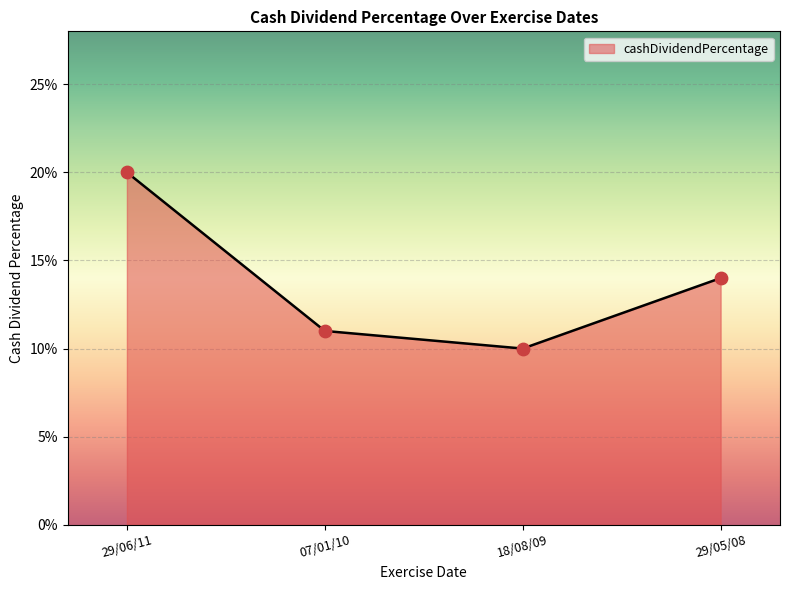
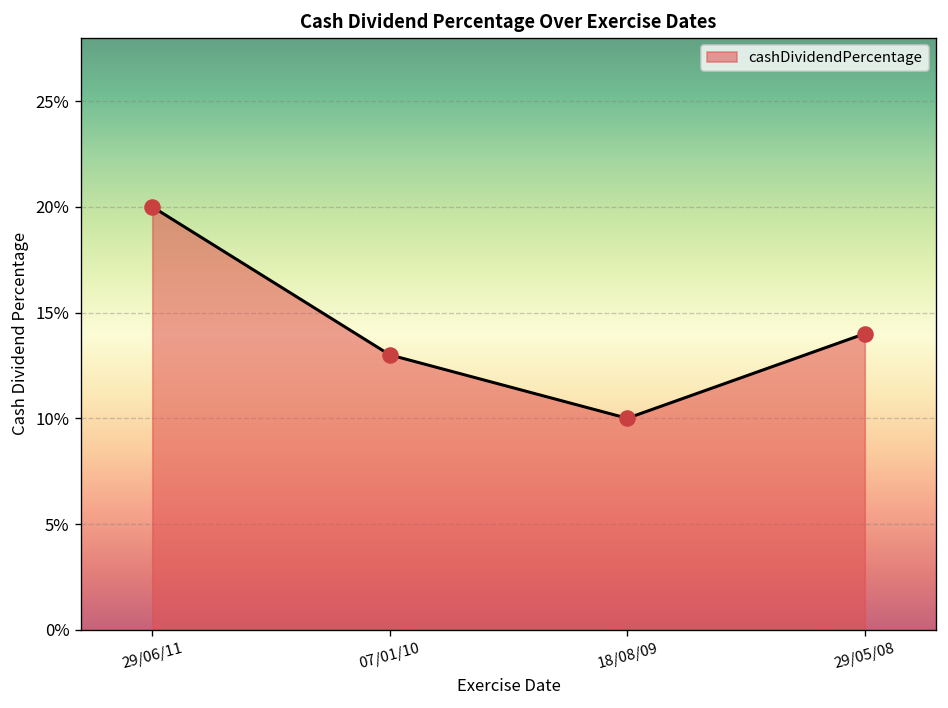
07/01/10: 11.0% -> 13.0%
